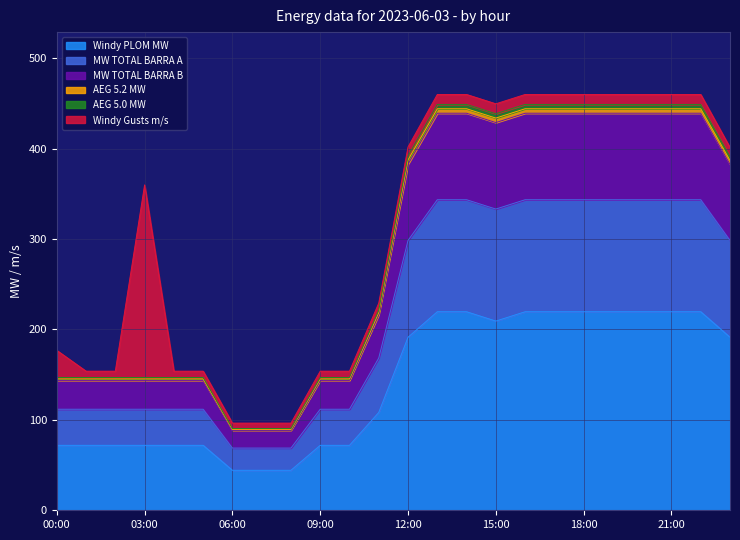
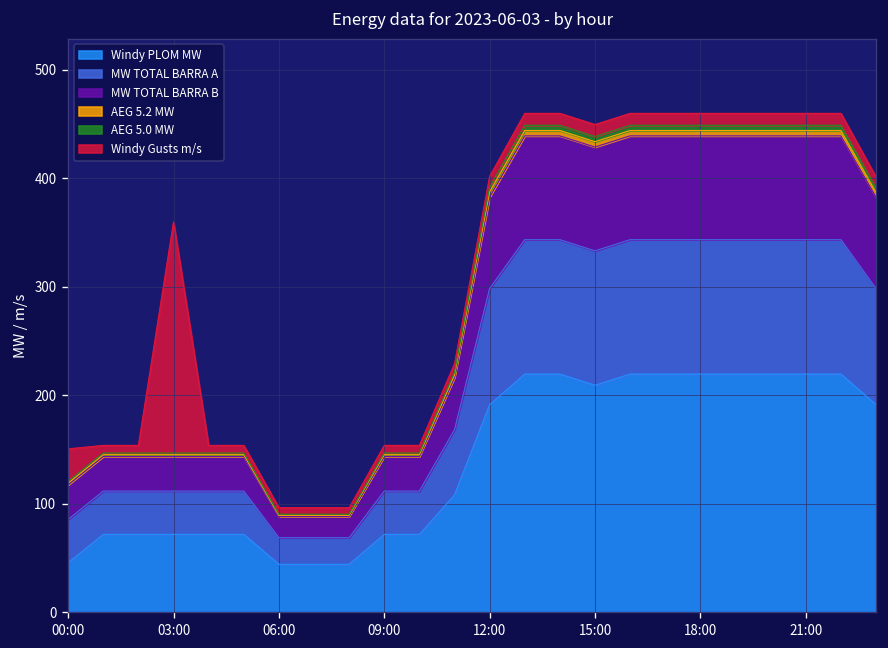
Windy PLOM MW, 00:00: 70 -> 50
